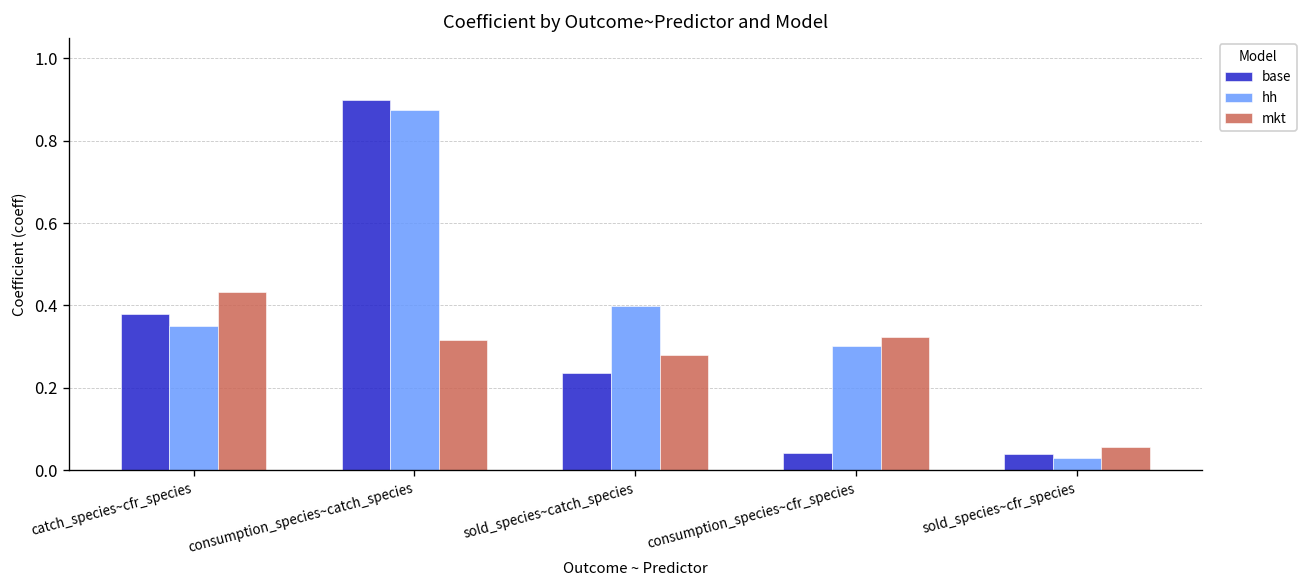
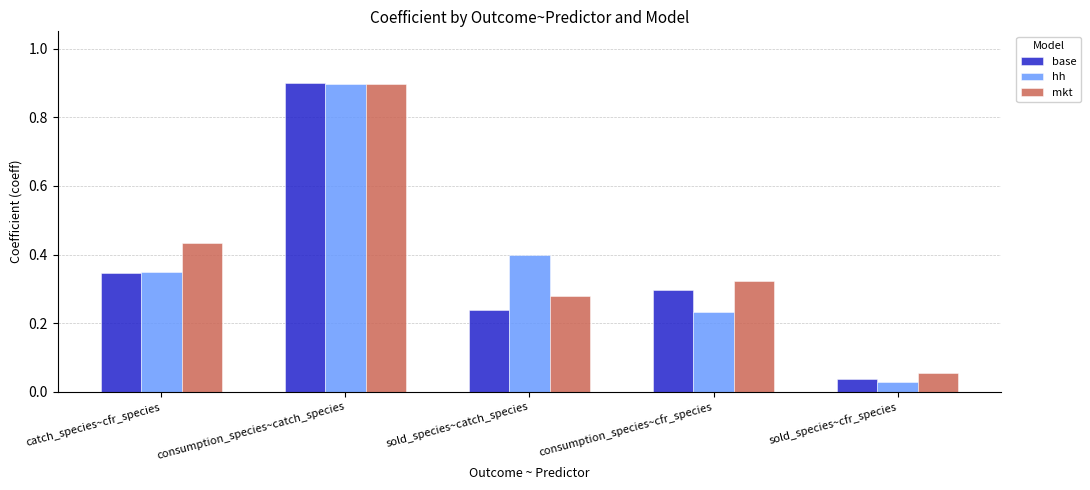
base, catch_species~cfr_species: 0.38 -> 0.35
hh, consumption_species~catch_species: 0.87 -> 0.90
mkt, consumption_species~catch_species: 0.32 -> 0.90
base, consumption_species~cfr_species: 0.04 -> 0.30
hh, consumption_species~cfr_species: 0.30 -> 0.23
